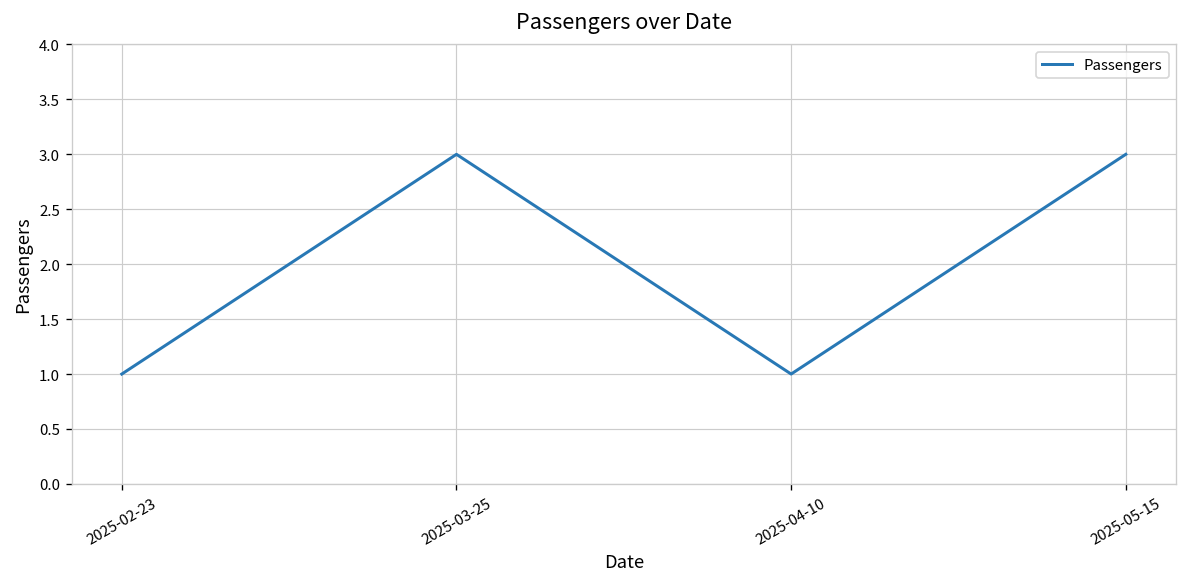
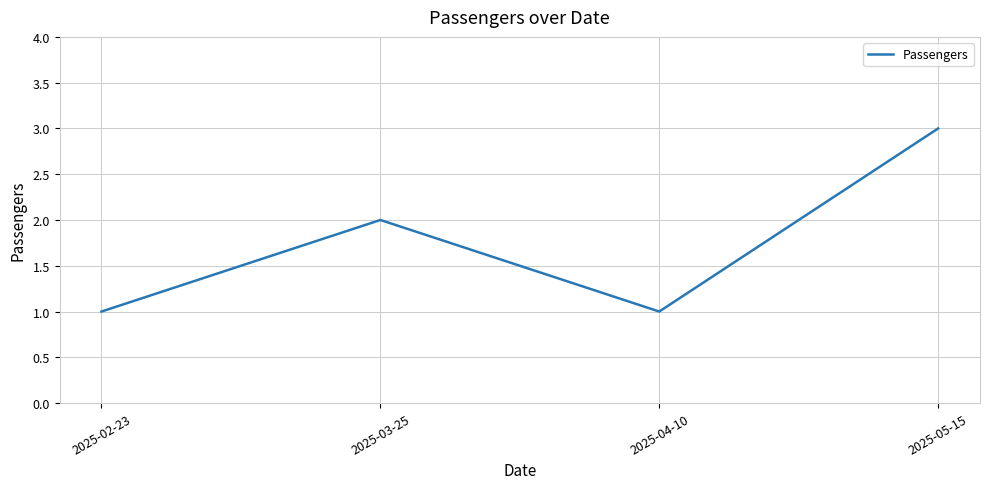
2025-03-25: 3 -> 2
